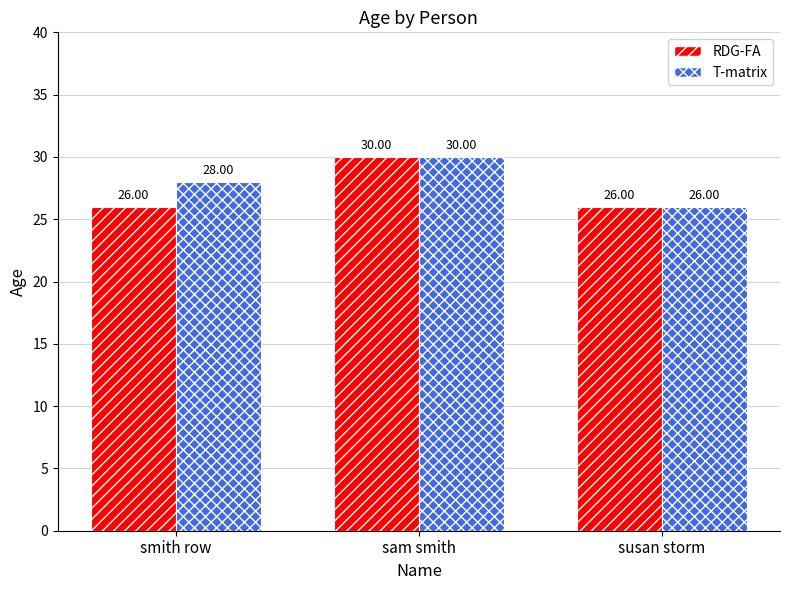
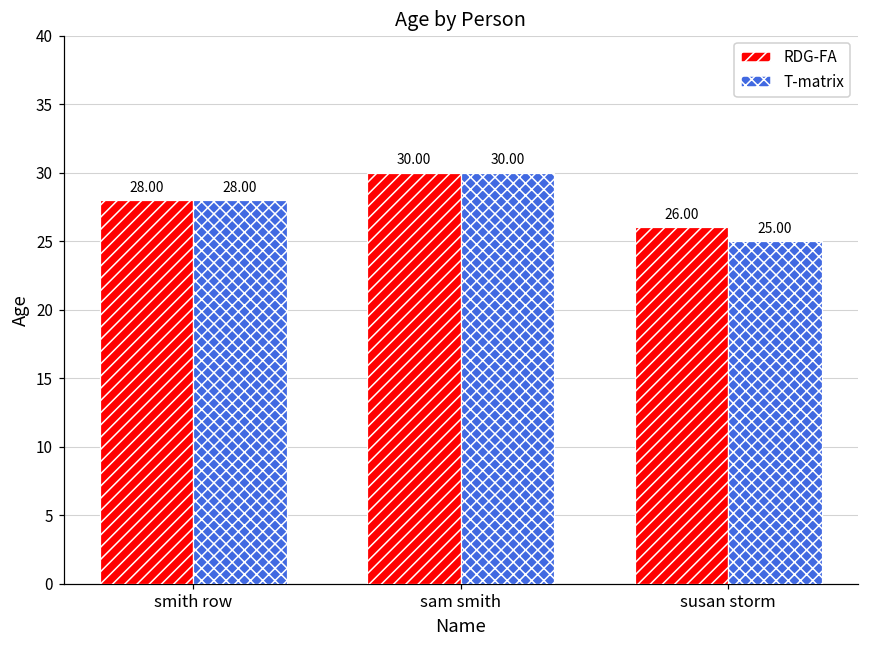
RDG-FA, smith row: 26.00 -> 28.00
T-matrix, susan storm: 26.00 -> 25.00
